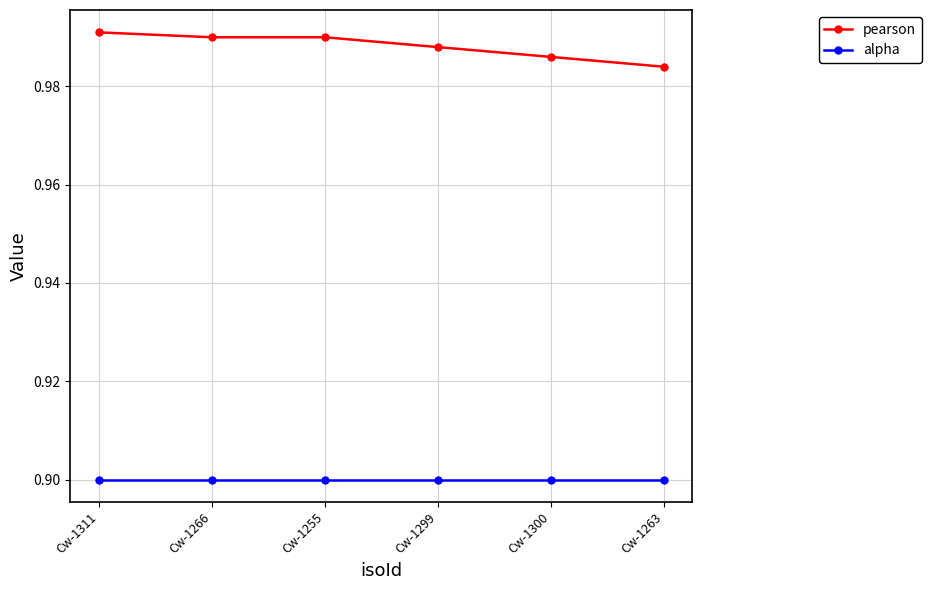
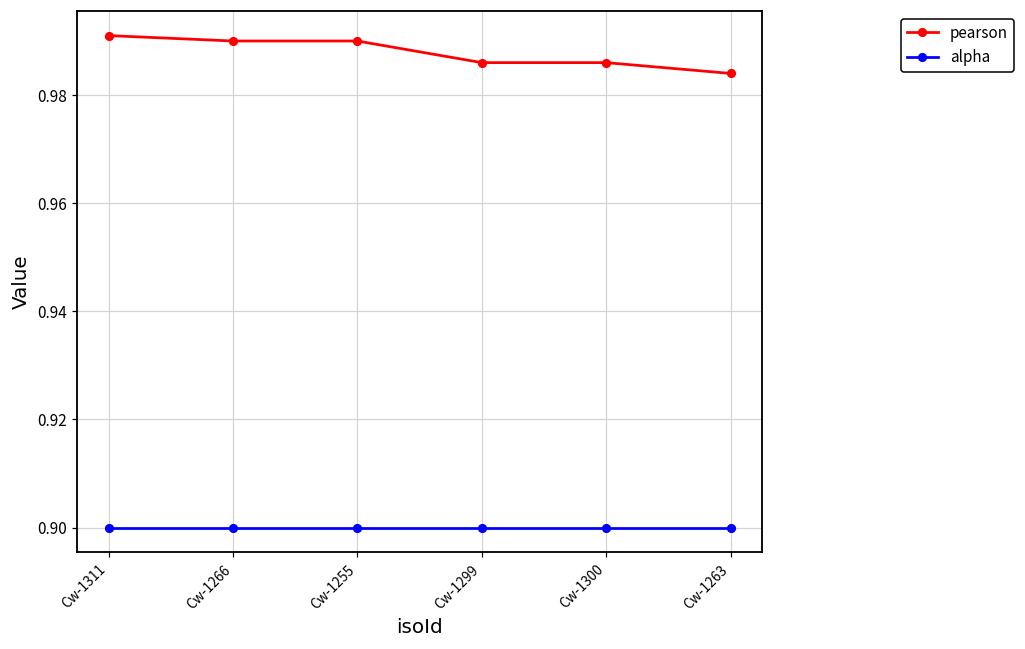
pearson, Cw-1299: 0.988 -> 0.986
